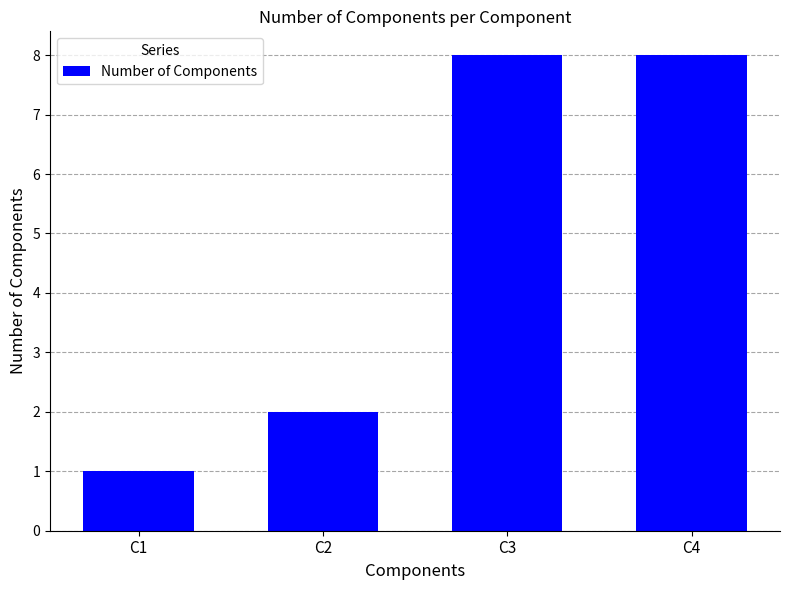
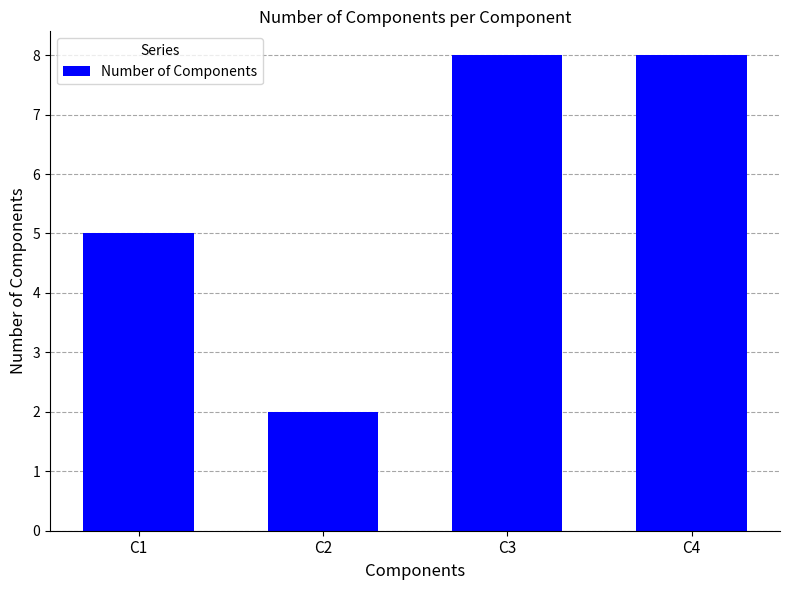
C1: 1 -> 5
